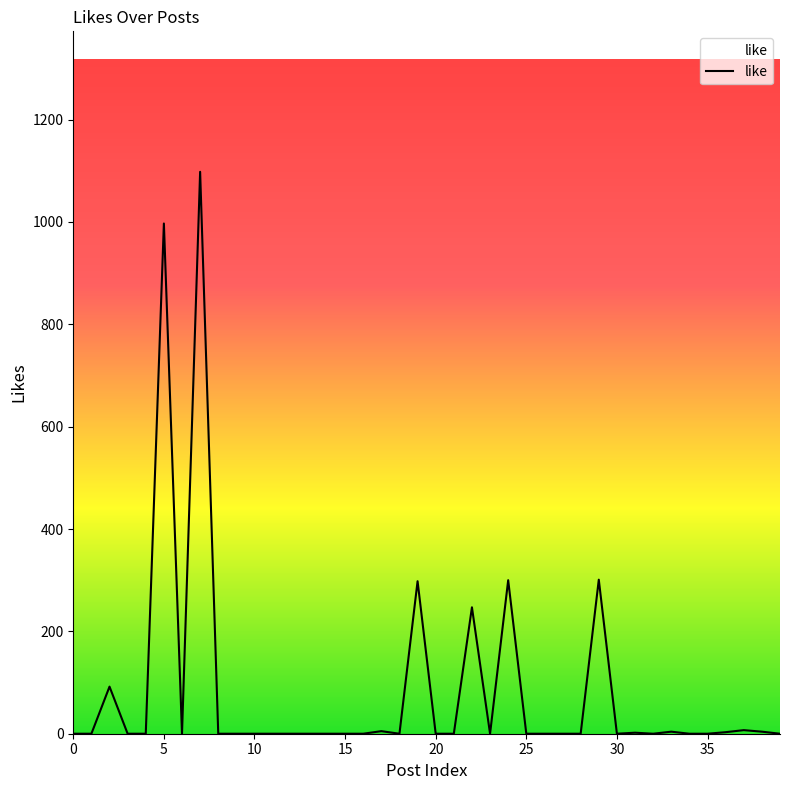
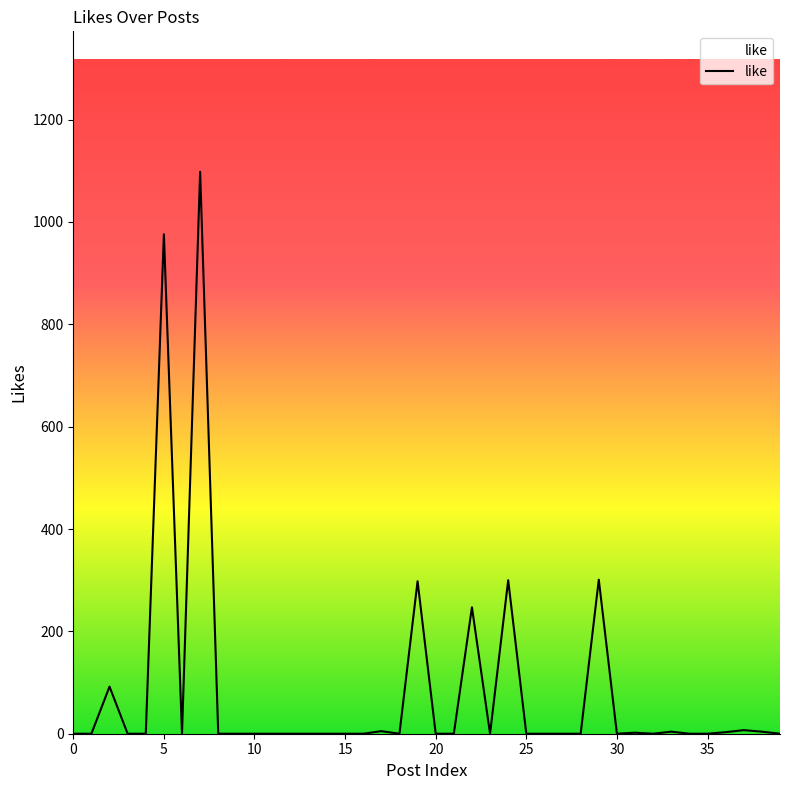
5: 1000 -> 980
